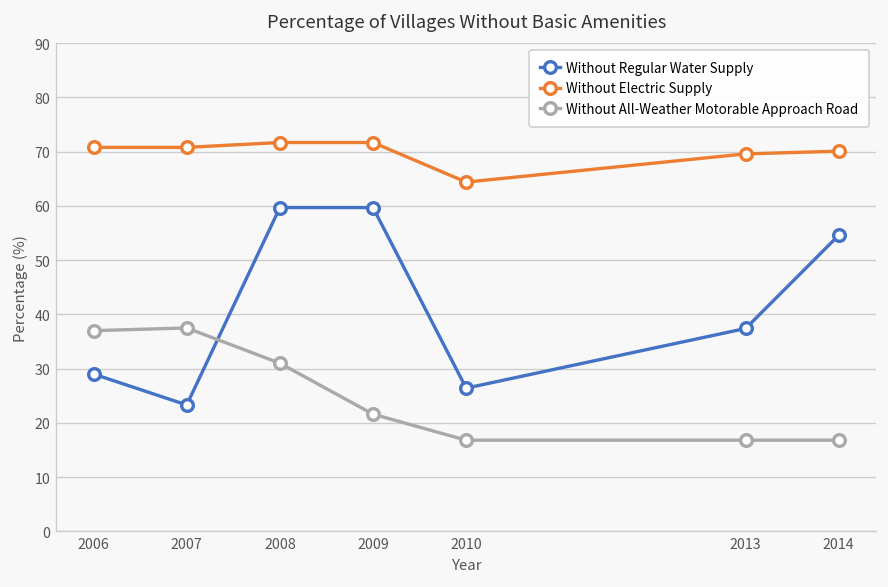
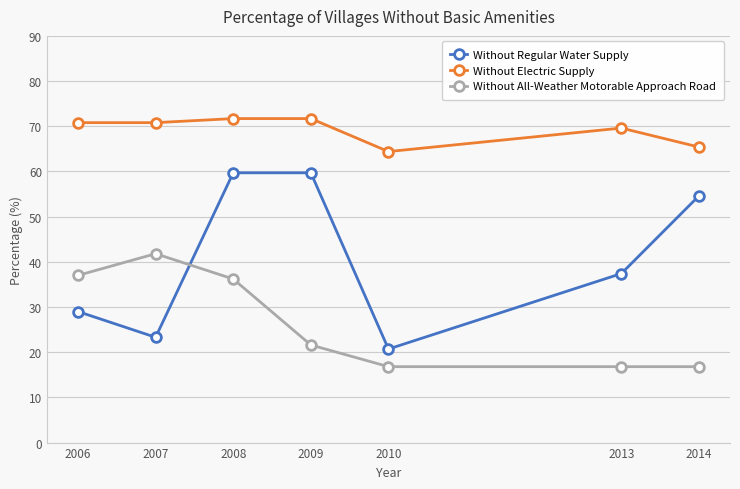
Without All-Weather Motorable Approach Road, 2007: 38 -> 42
Without All-Weather Motorable Approach Road, 2008: 31 -> 36
Without Regular Water Supply, 2010: 26 -> 21
Without Electric Supply, 2014: 70 -> 65
